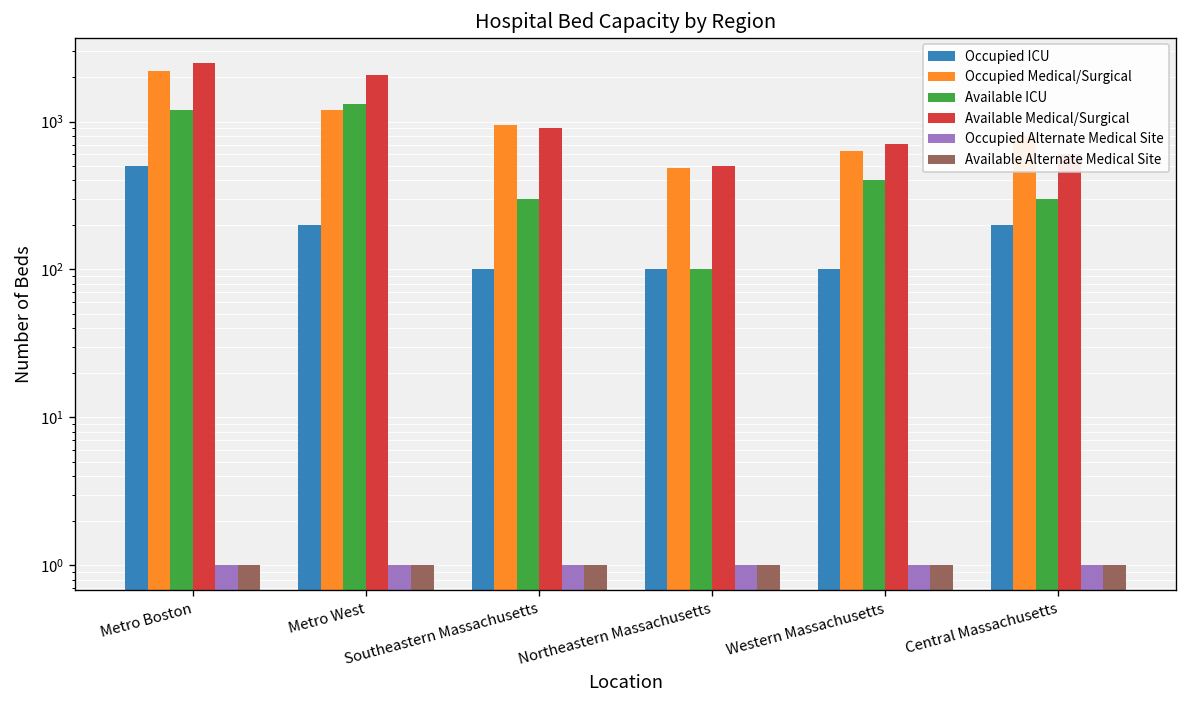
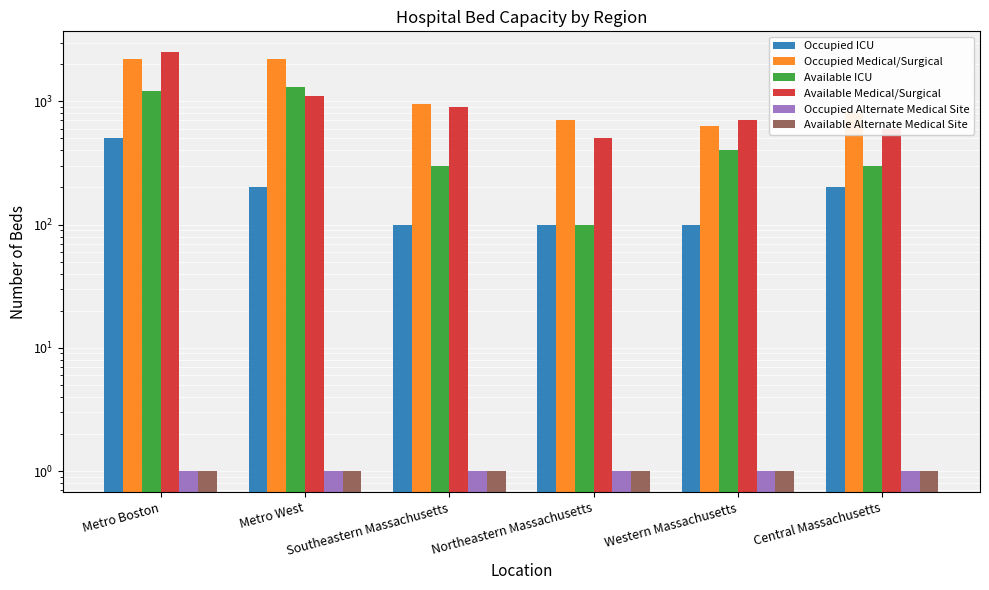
Occupied Medical/Surgical, Metro West: 1200 -> 2200
Available Medical/Surgical, Metro West: 2100 -> 1100
Occupied Medical/Surgical, Northeastern Massachusetts: 490 -> 700
